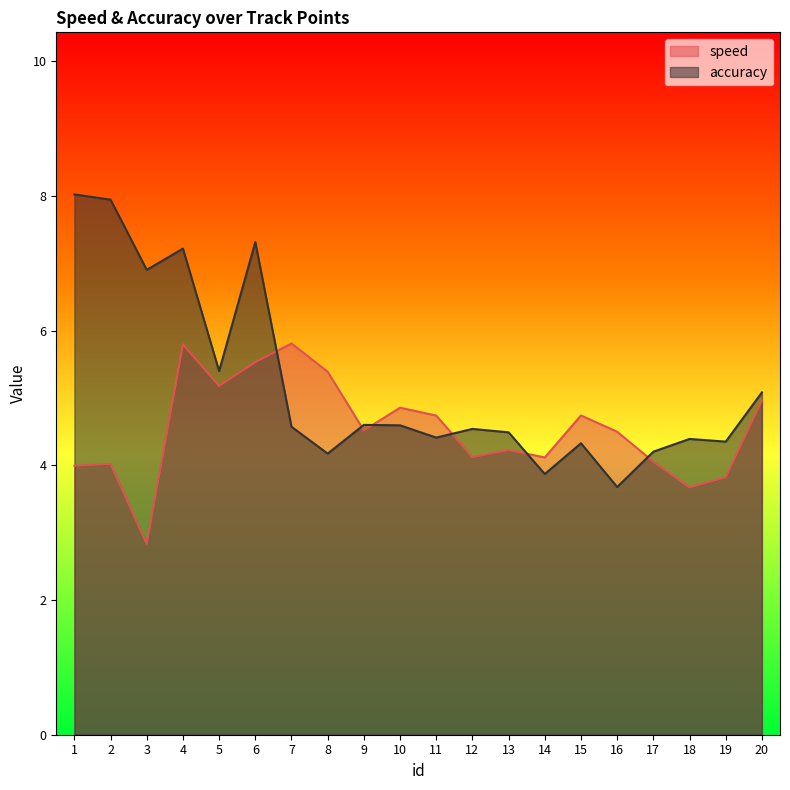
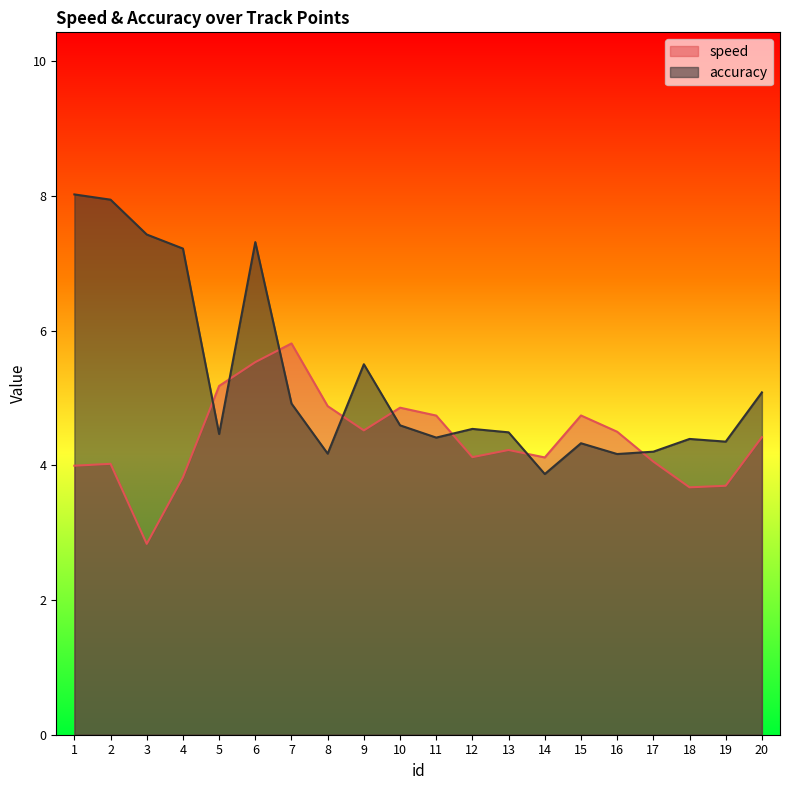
accuracy, 3: 6.9 -> 7.4
speed, 4: 5.8 -> 3.8
accuracy, 5: 5.4 -> 4.5
accuracy, 7: 4.6 -> 4.9
speed, 8: 5.4 -> 4.9
accuracy, 9: 4.6 -> 5.5
accuracy, 16: 3.7 -> 4.2
speed, 19: 3.8 -> 3.7
speed, 20: 5.0 -> 4.4
